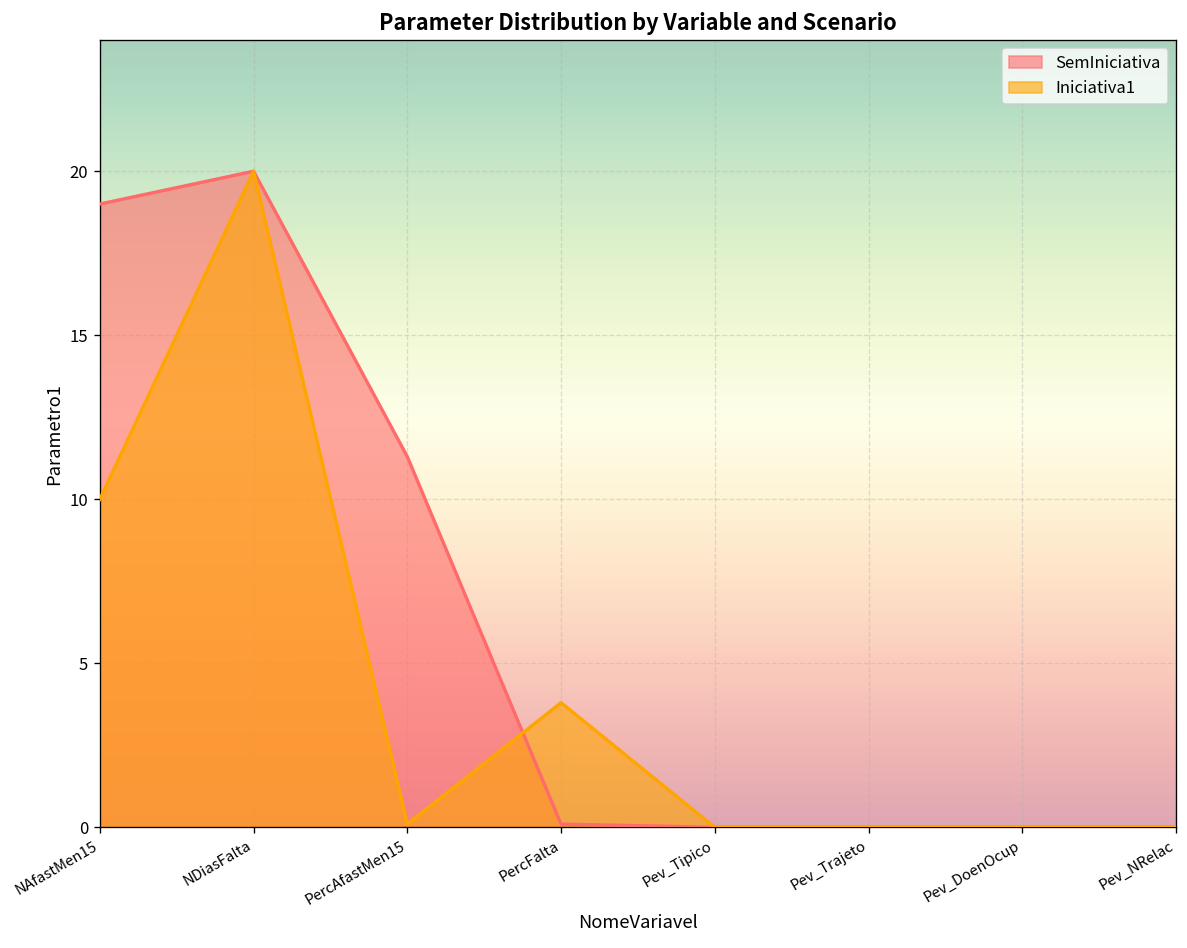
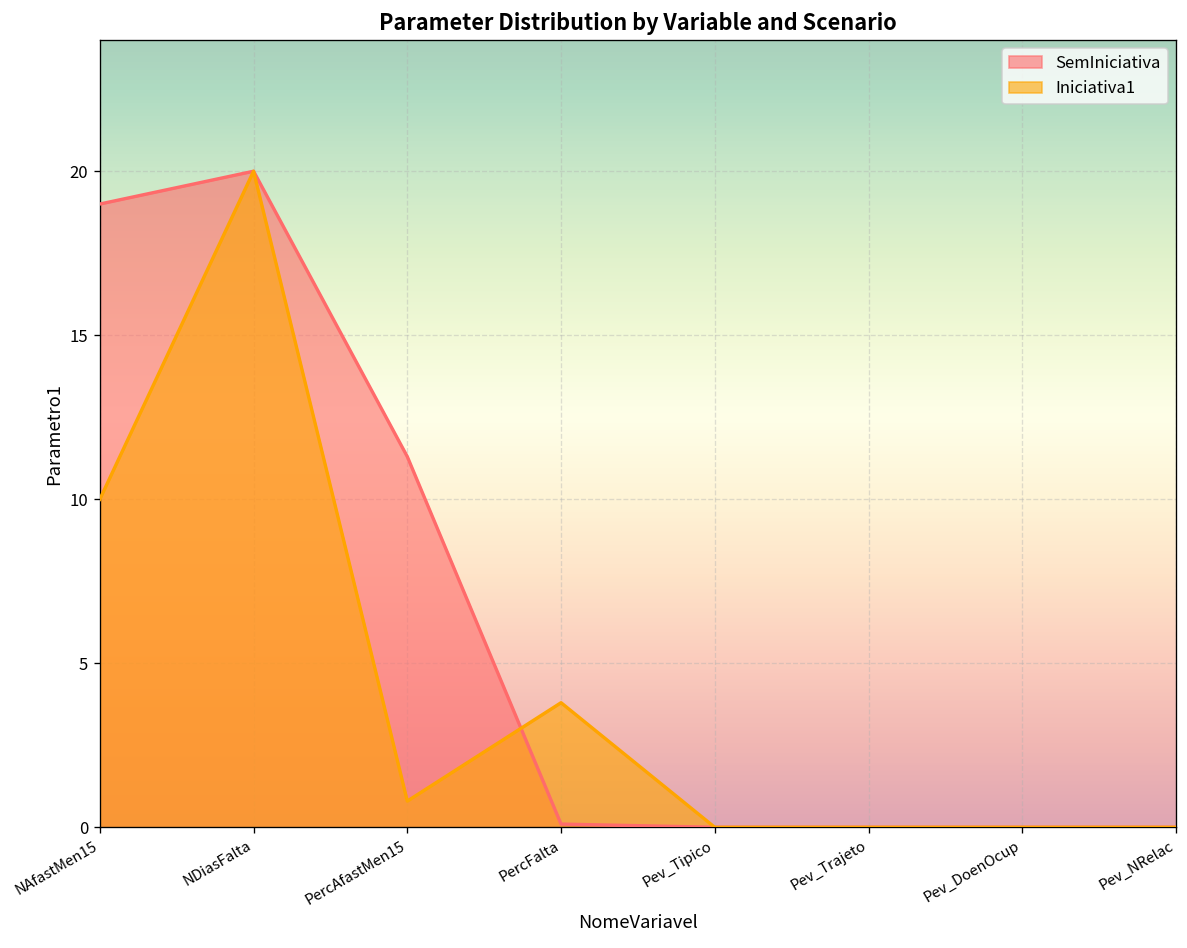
Iniciativa1, PercAfastMen15: 0.1 -> 0.8
